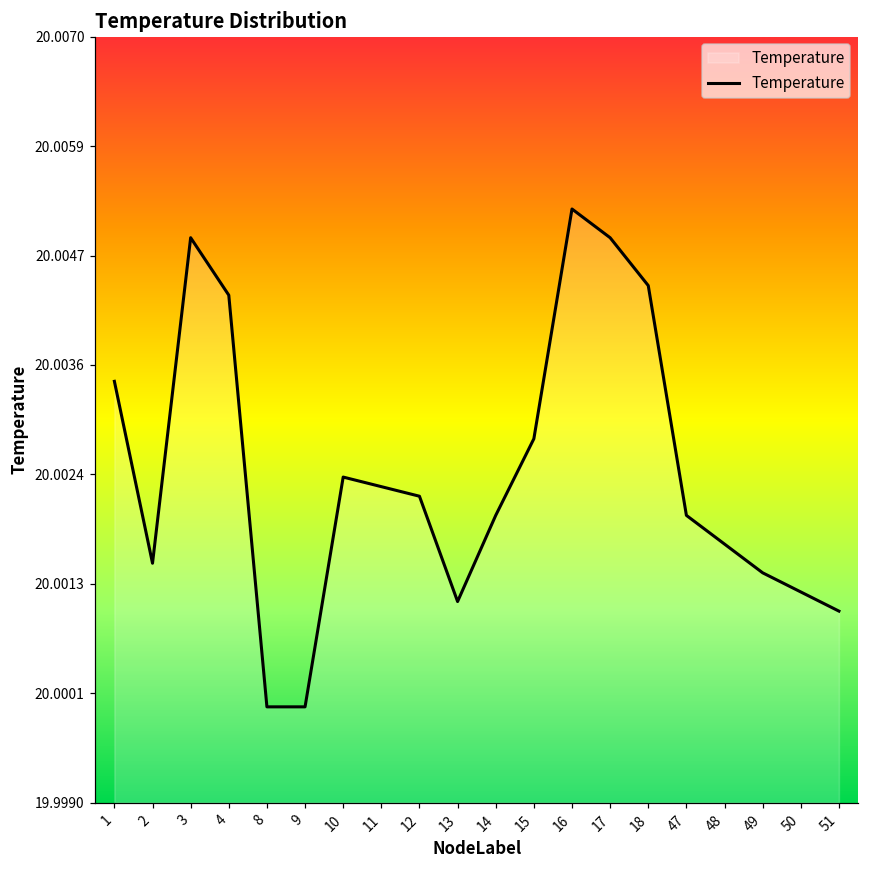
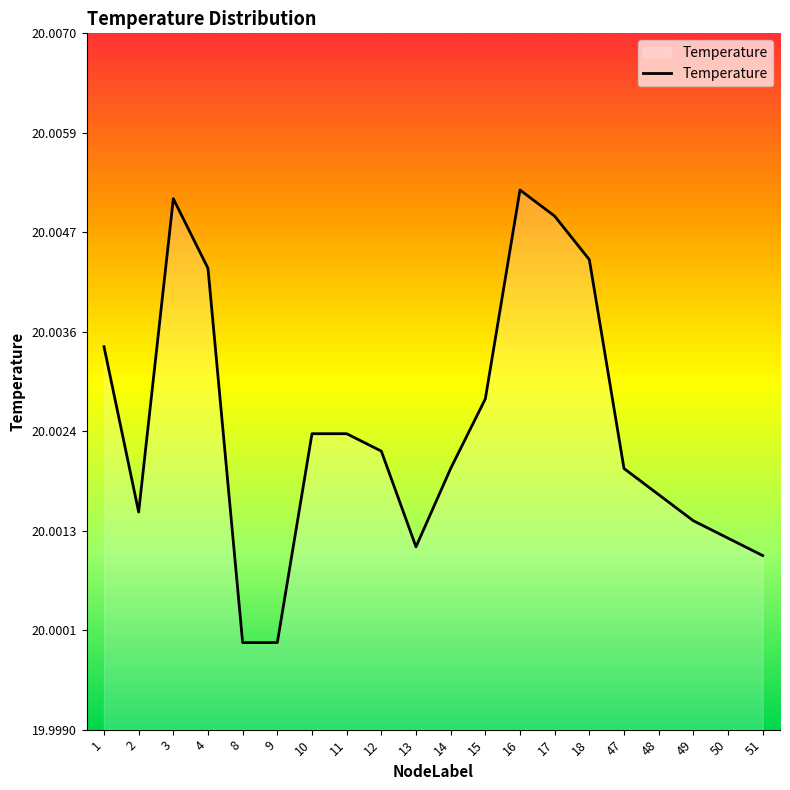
3: 20.0049 -> 20.0051
11: 20.0023 -> 20.0024
